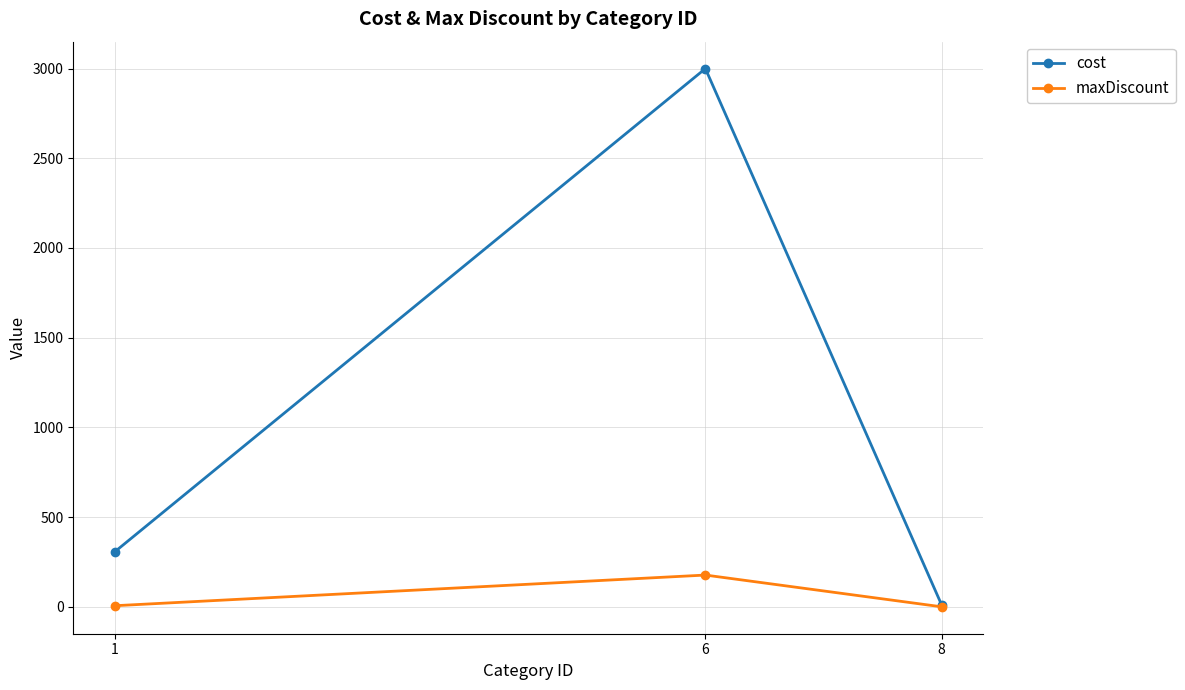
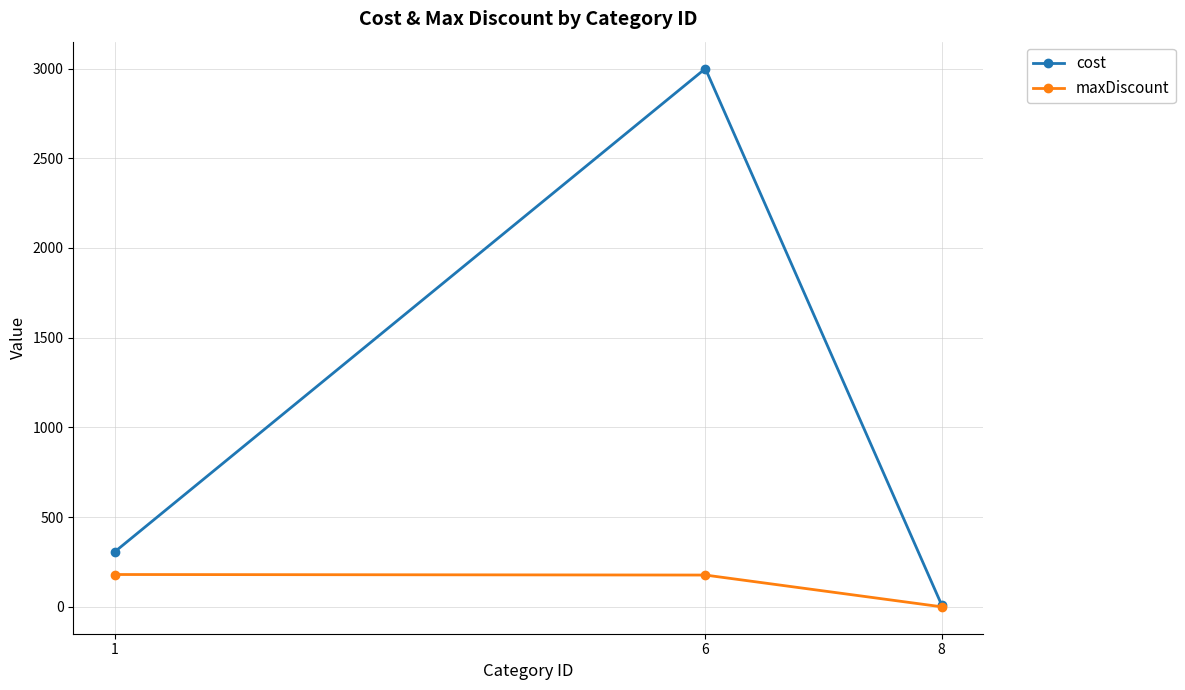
maxDiscount, 1: 10 -> 180
